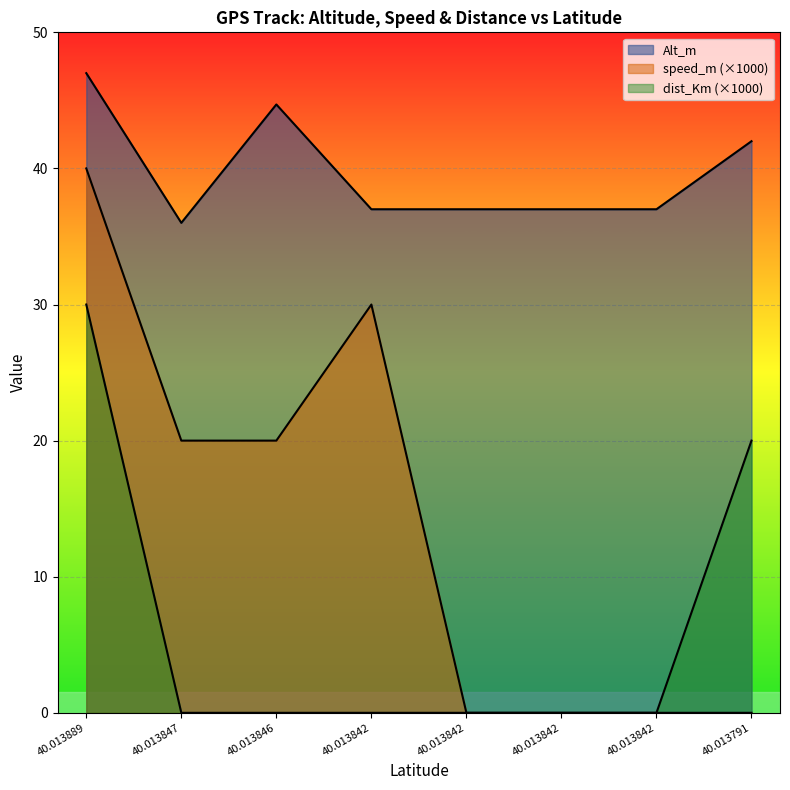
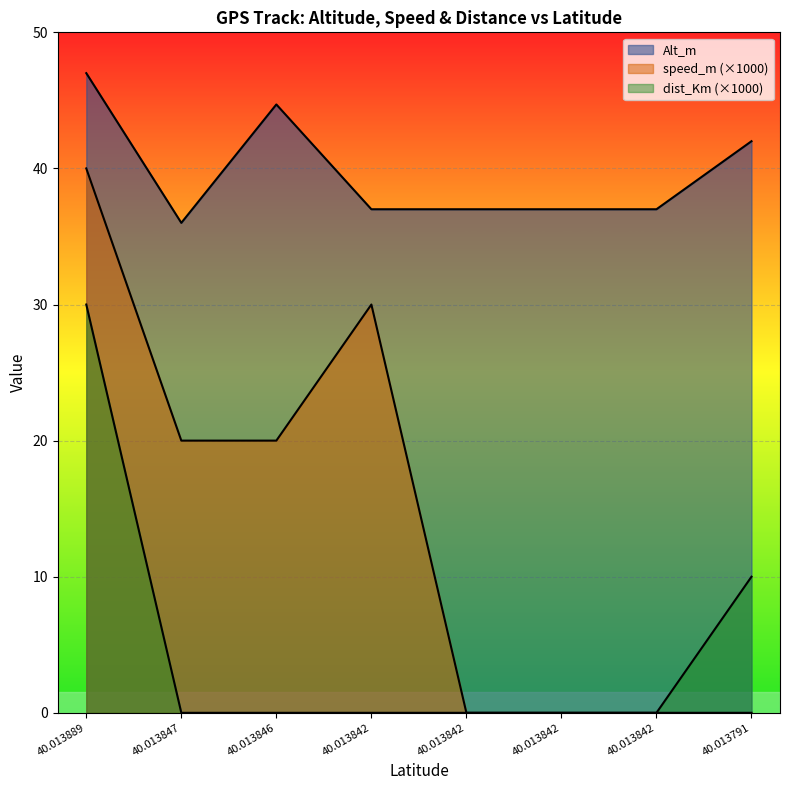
dist_Km (×1000), 40.013791: 20.0 -> 10.0
